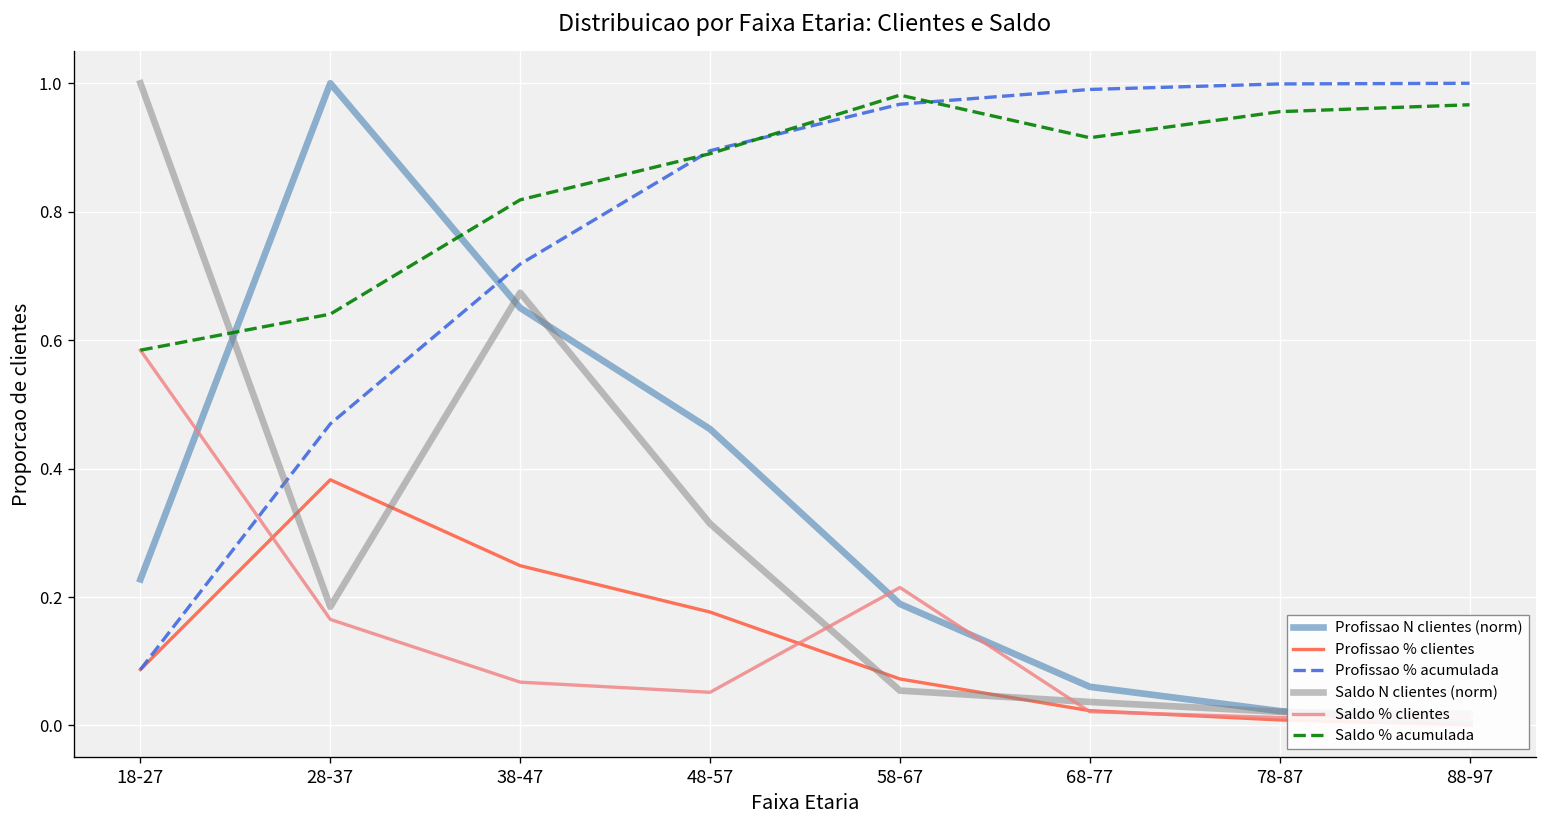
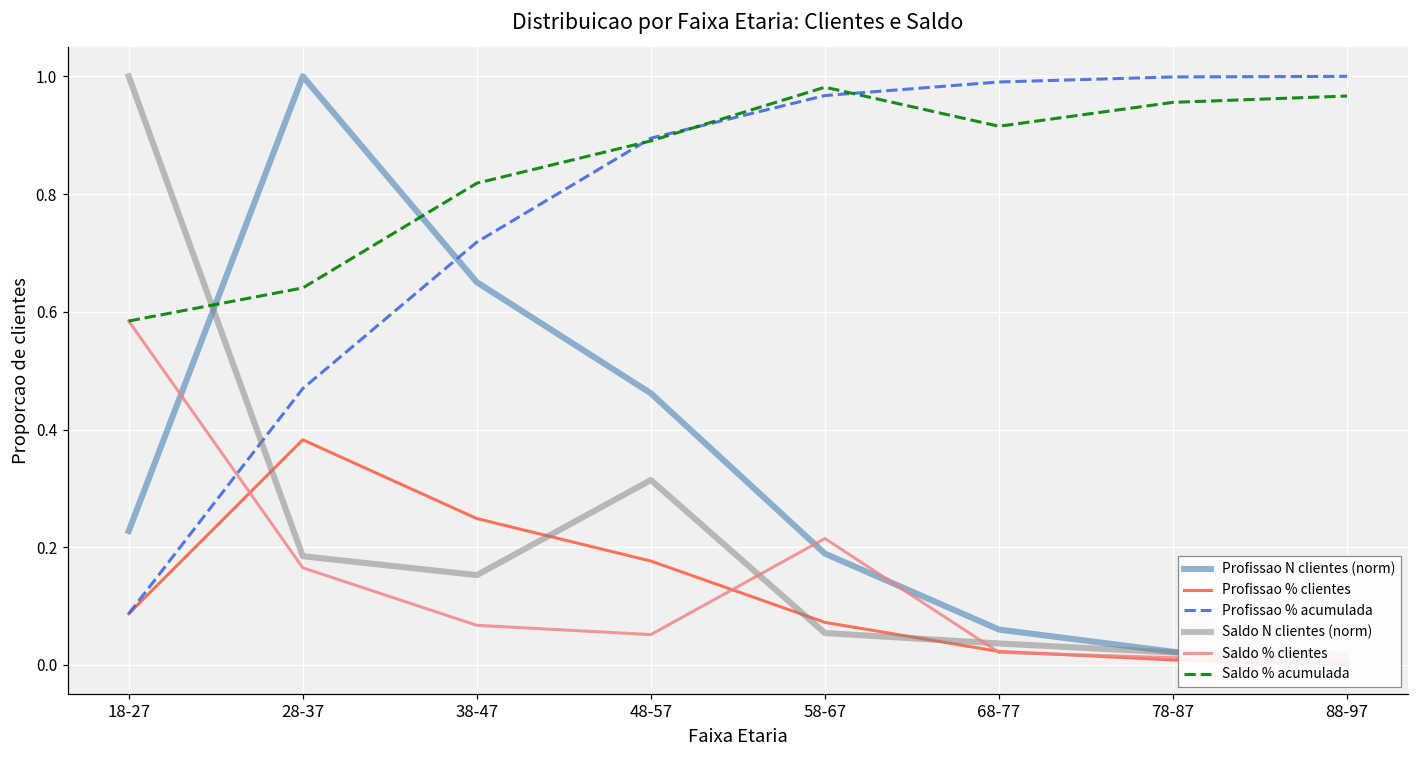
Saldo N clientes (norm), 38-47: 0.67 -> 0.15
